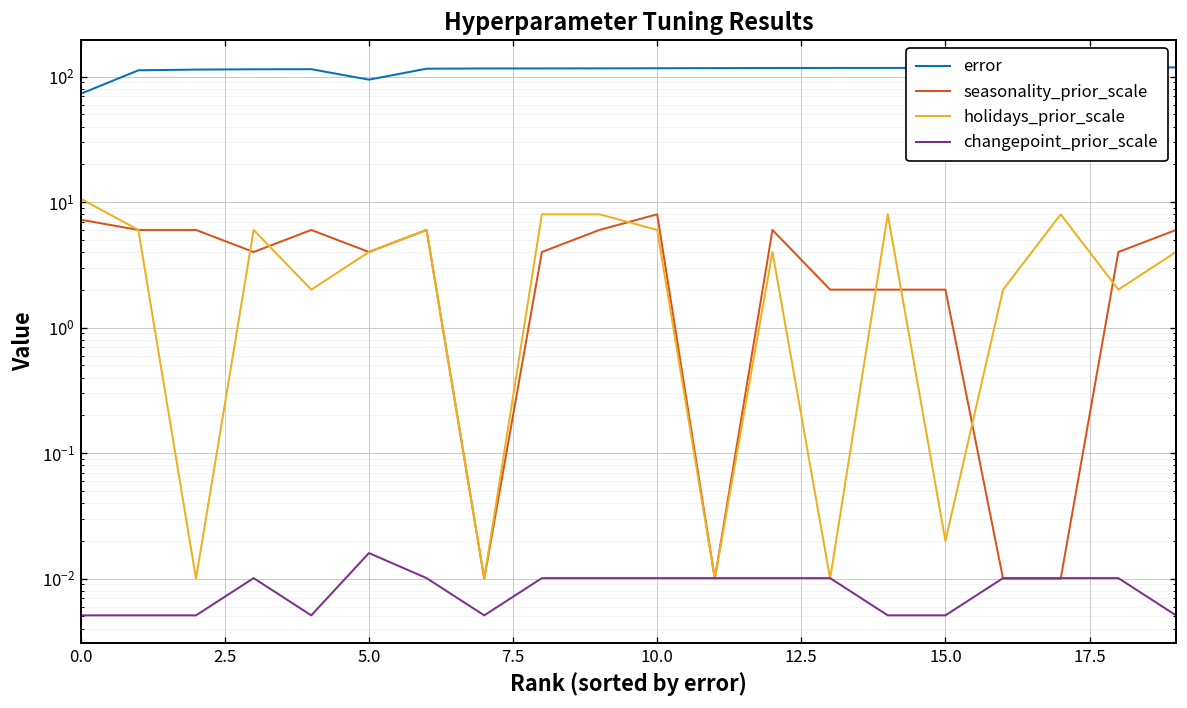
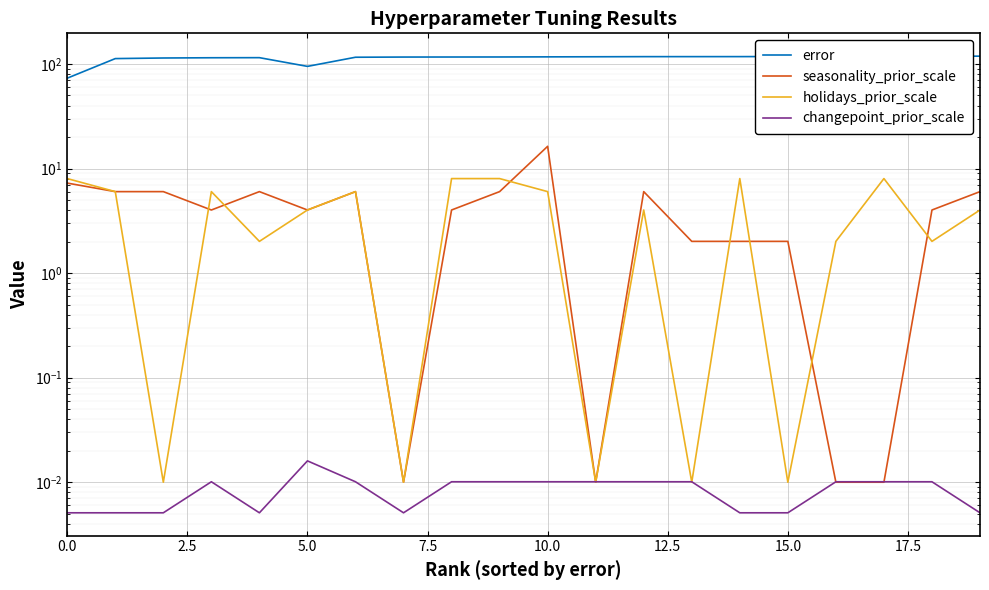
holidays_prior_scale, 0.0: 11 -> 8
seasonality_prior_scale, 10.0: 8 -> 16
holidays_prior_scale, 15.0: 0.02 -> 0.01
